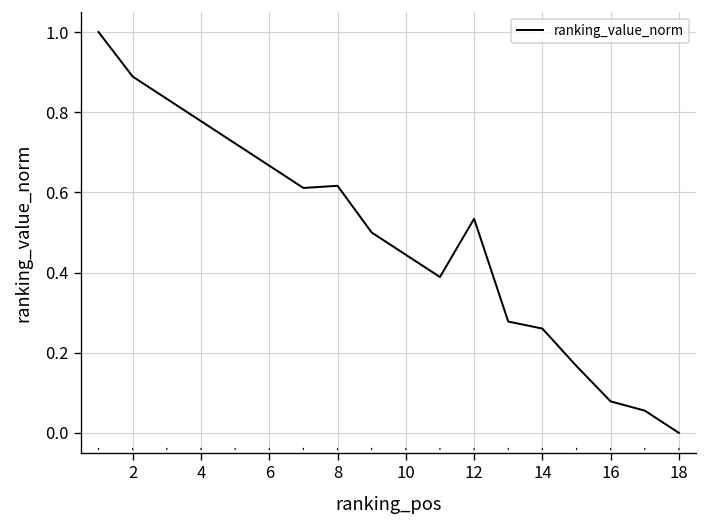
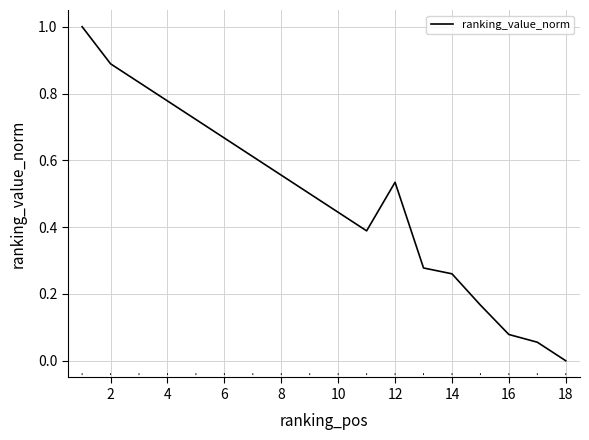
8: 0.62 -> 0.56
